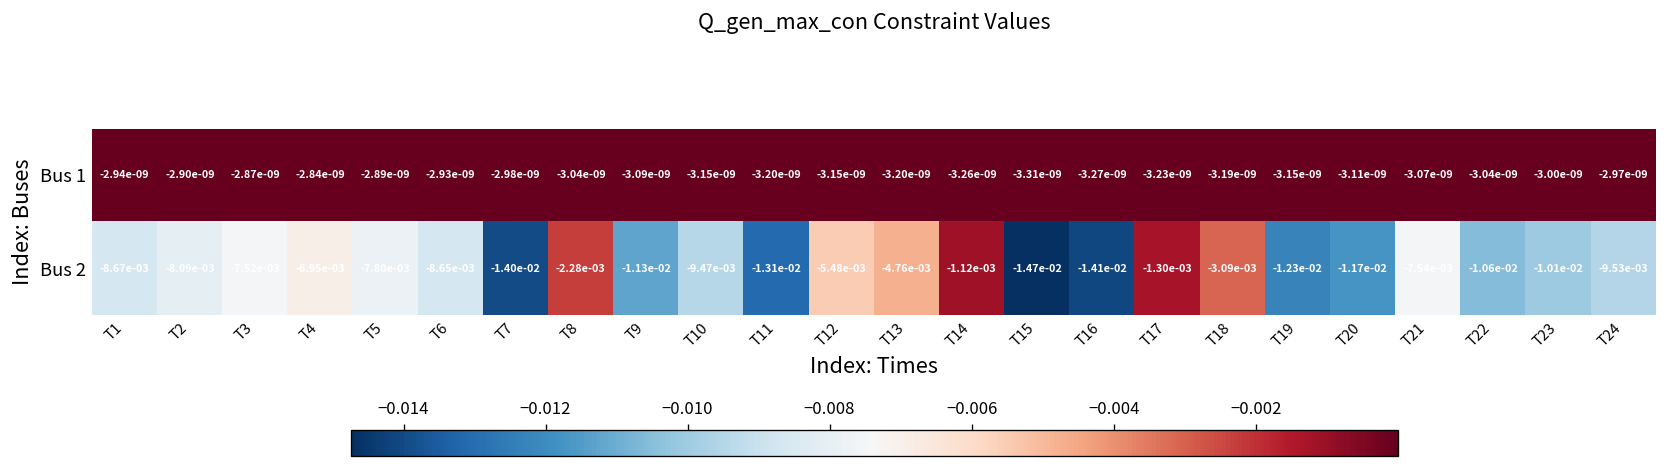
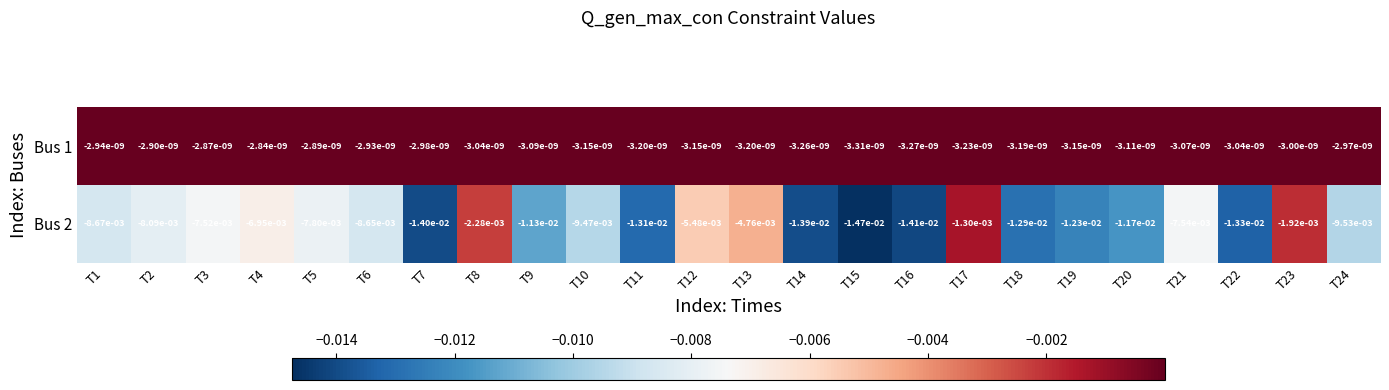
Bus 2, T14: -1.12e-03 -> -1.39e-02
Bus 2, T18: -3.09e-03 -> -1.29e-02
Bus 2, T22: -1.06e-02 -> -1.33e-02
Bus 2, T23: -1.01e-02 -> -1.92e-03
